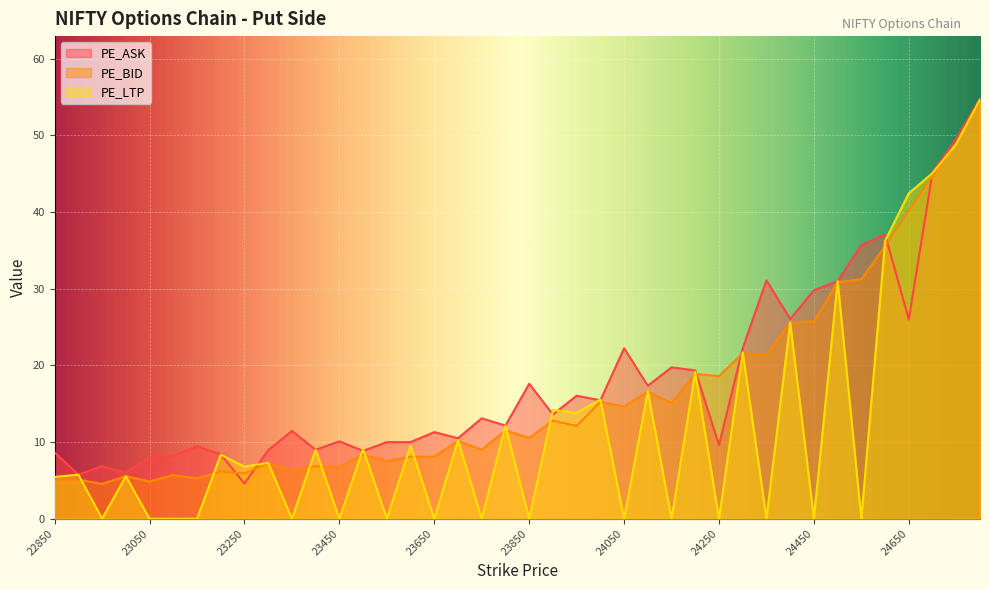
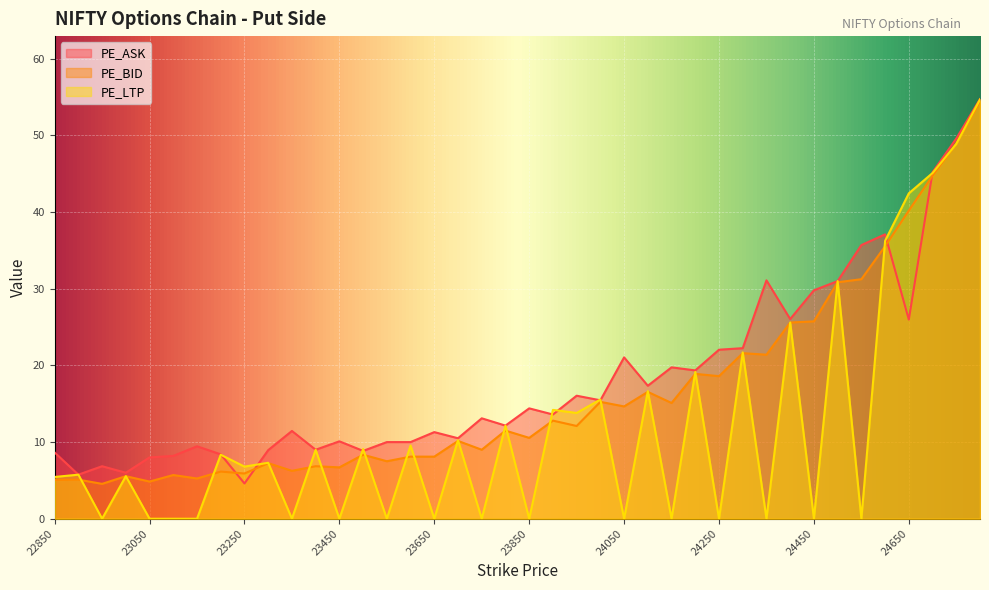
PE_ASK, 23850: 18 -> 14
PE_ASK, 24050: 22 -> 21
PE_ASK, 24250: 10 -> 22
